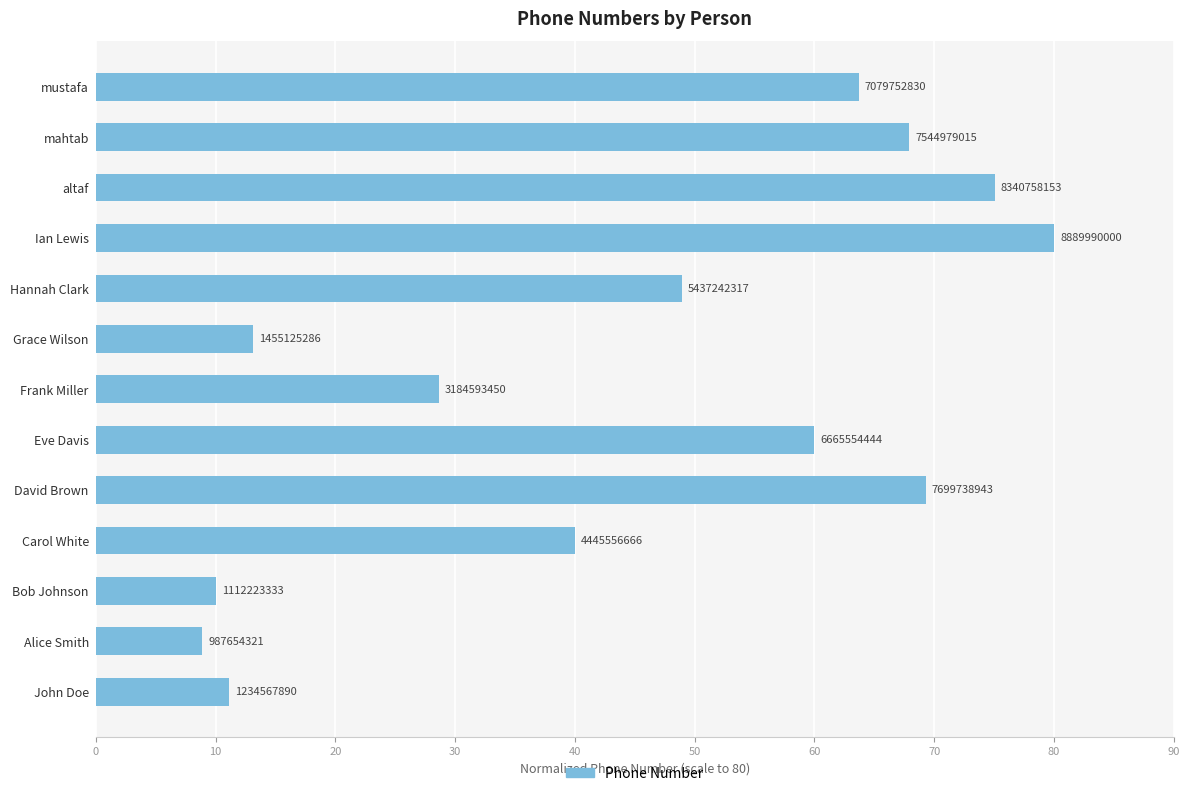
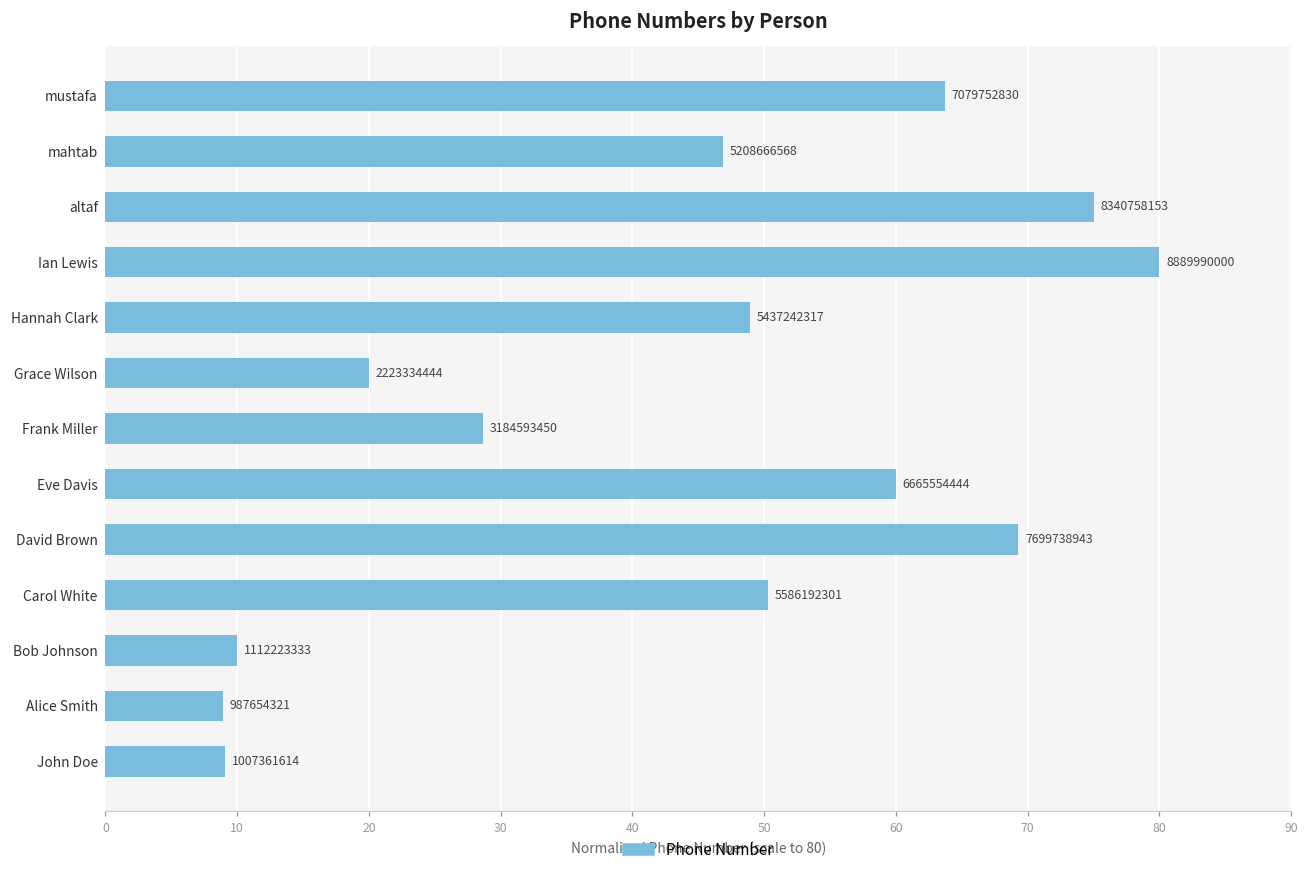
mahtab: 7544979015 -> 5208666568
Grace Wilson: 1455125286 -> 2223334444
Carol White: 4445556666 -> 5586192301
John Doe: 1234567890 -> 1007361614
